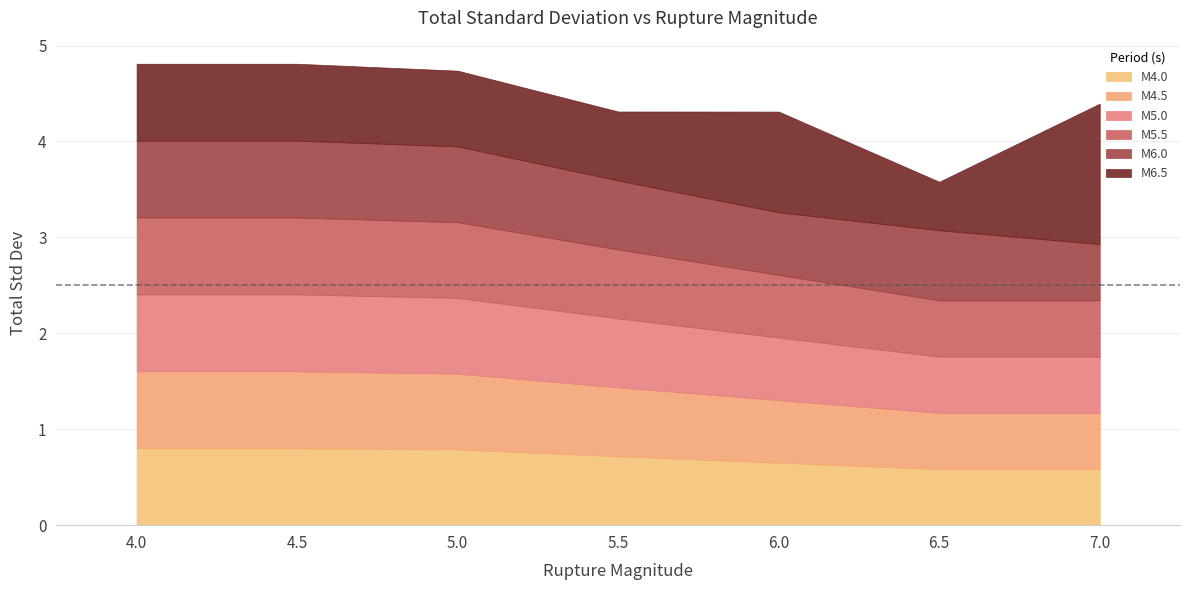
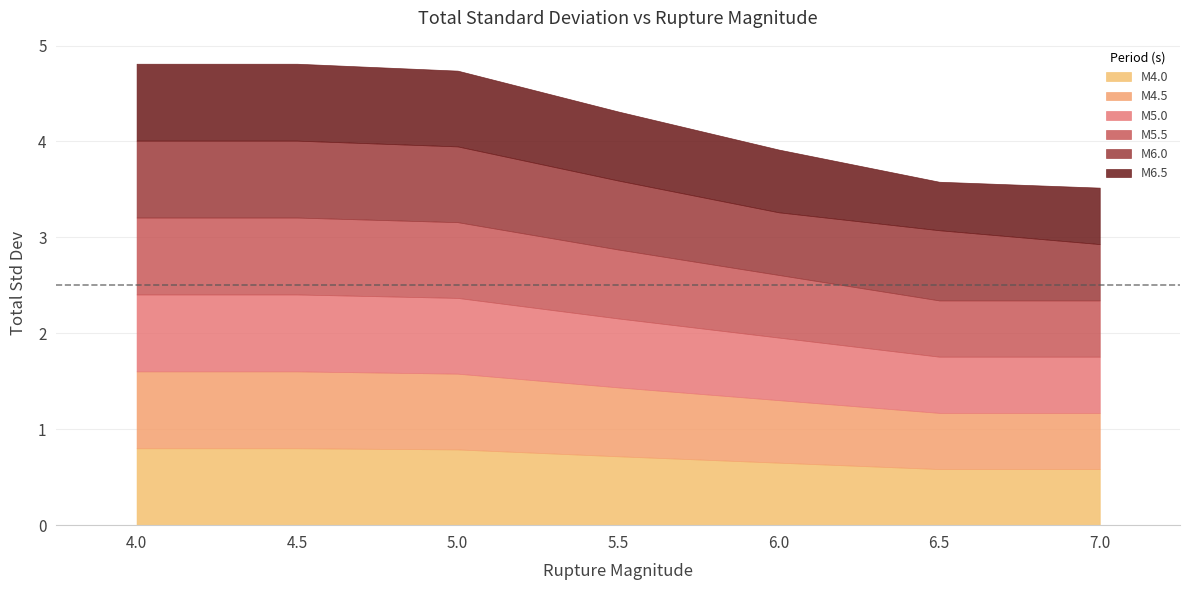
M6.5, 6.0: 1.1 -> 0.7
M6.5, 7.0: 1.5 -> 0.6
